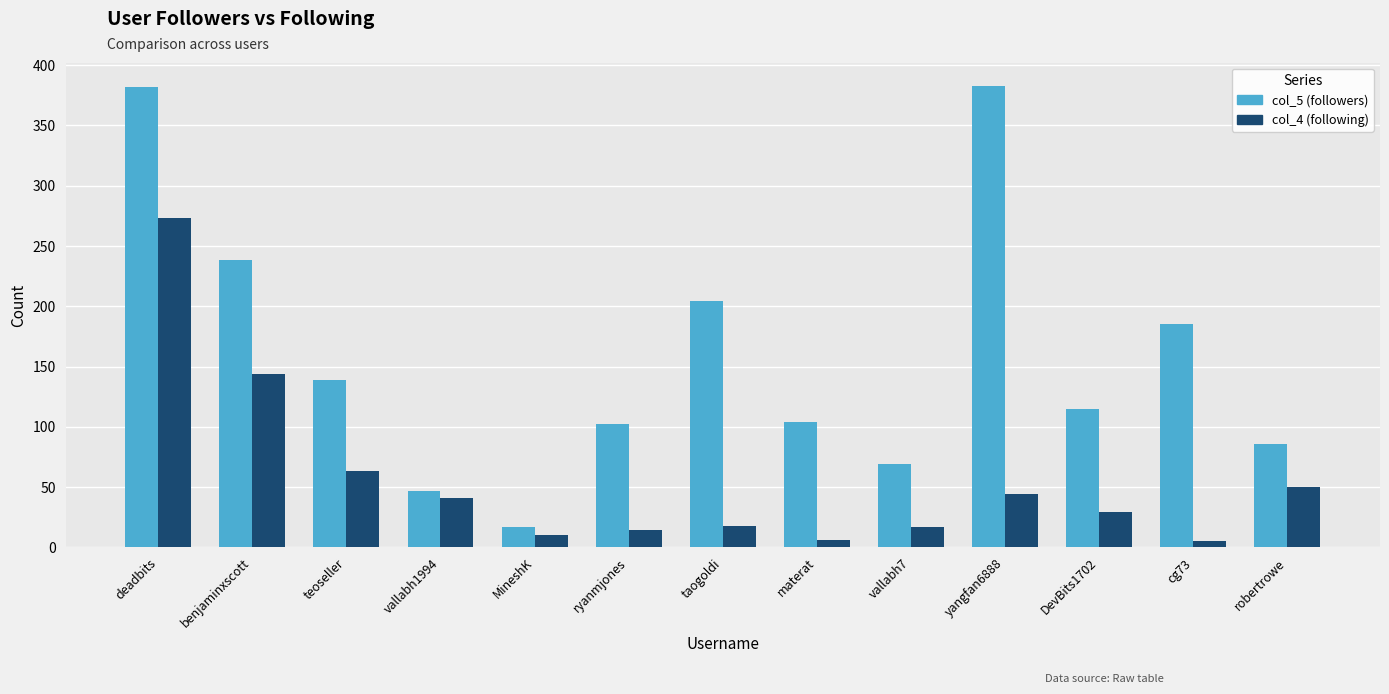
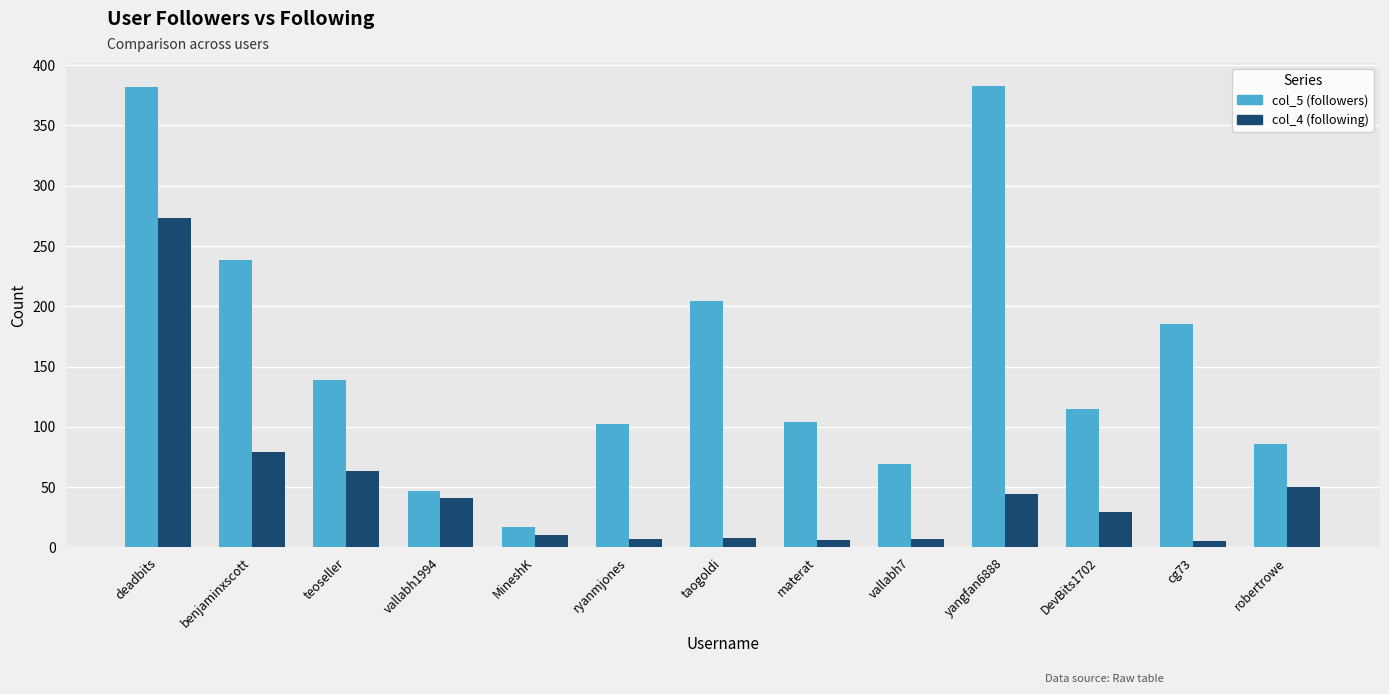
col_4 (following), benjaminxscott: 144 -> 79
col_4 (following), ryanmjones: 14 -> 7
col_4 (following), taogoldi: 18 -> 8
col_4 (following), vallabh7: 17 -> 7
